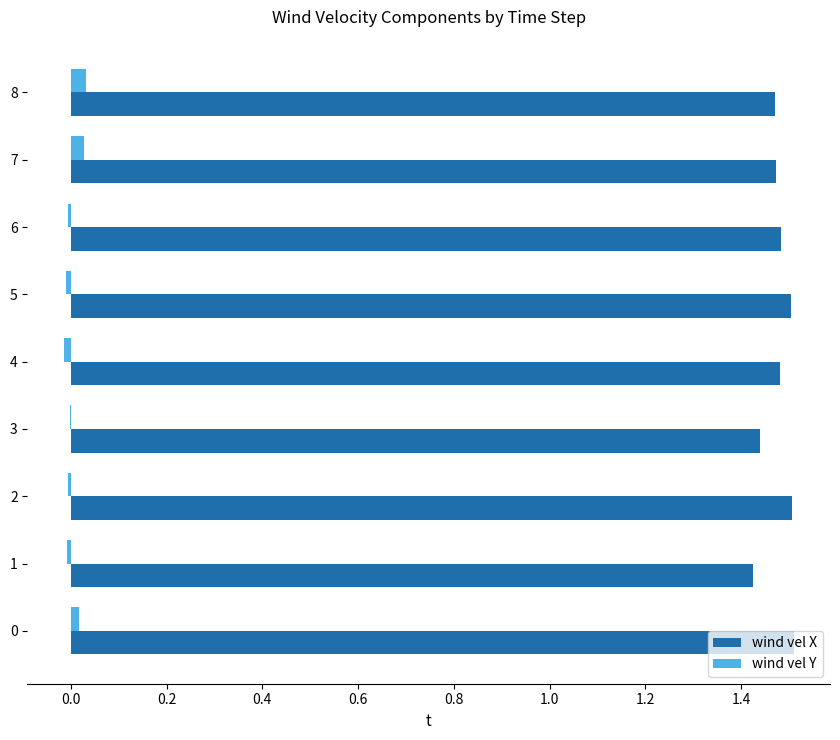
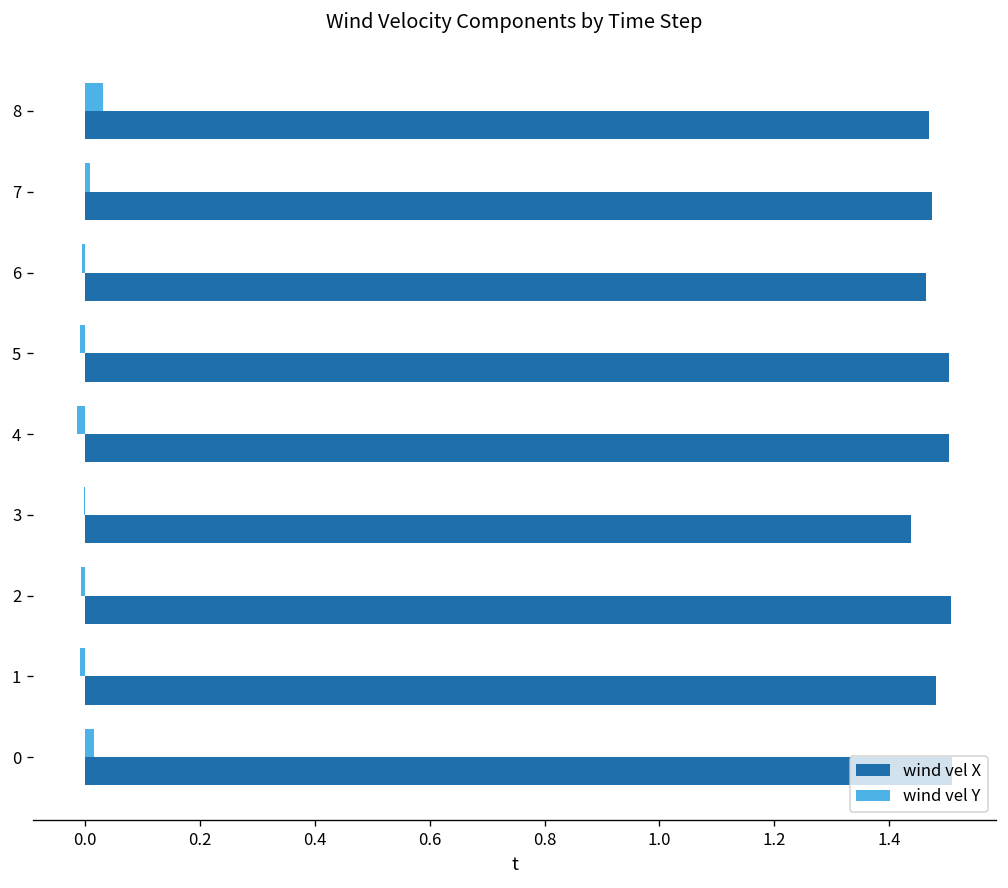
wind vel Y, 7: 0.03 -> 0.01
wind vel X, 6: 1.48 -> 1.46
wind vel X, 4: 1.48 -> 1.50
wind vel X, 1: 1.42 -> 1.48
